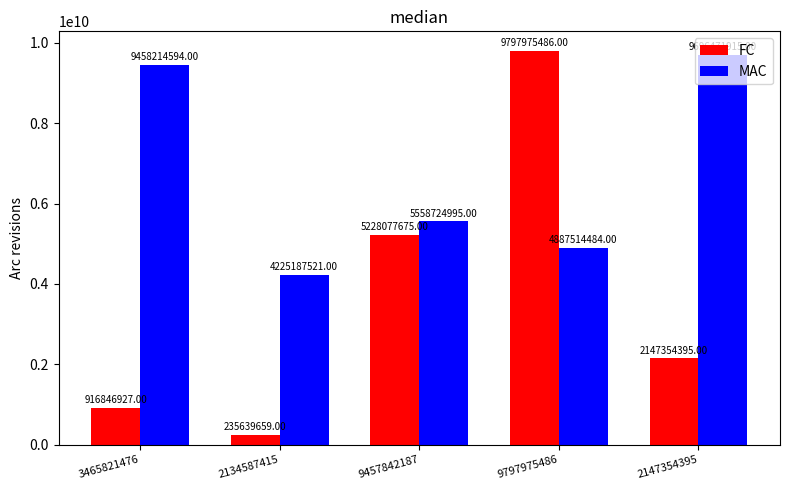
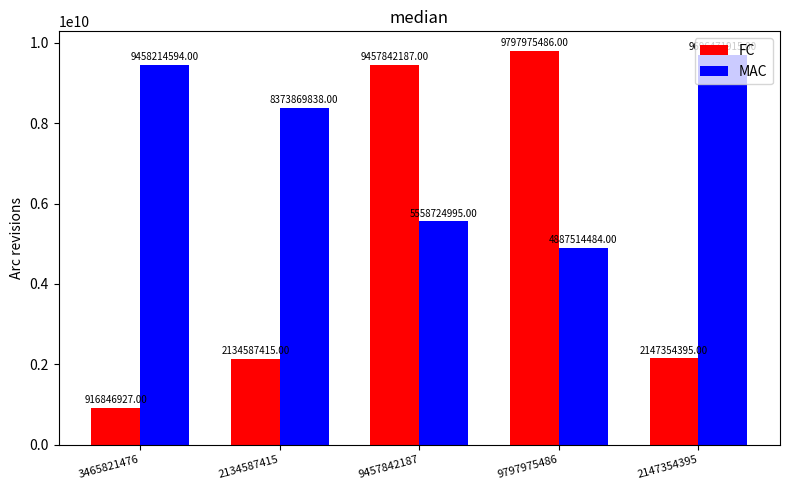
FC, 2134587415: 235639659.00 -> 2134587415.00
MAC, 2134587415: 4225187521.00 -> 8373869838.00
FC, 9457842187: 5228077675.00 -> 9457842187.00
